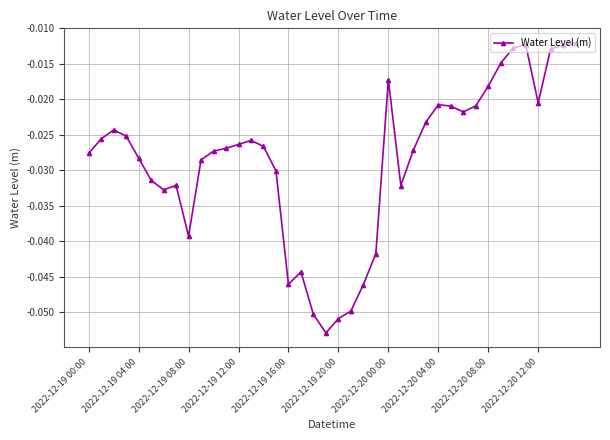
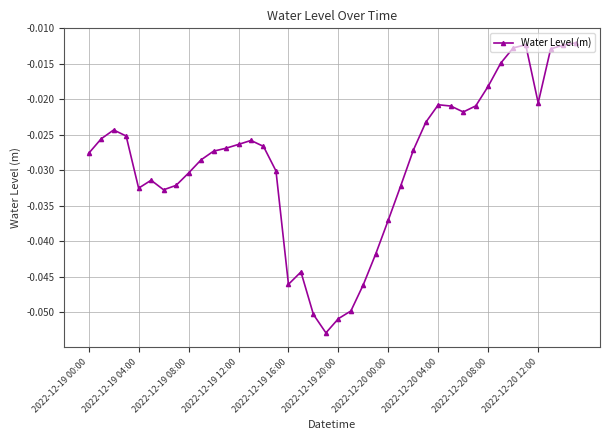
2022-12-19 04:00: -0.028 -> -0.033
2022-12-19 08:00: -0.039 -> -0.030
2022-12-20 00:00: -0.017 -> -0.037
